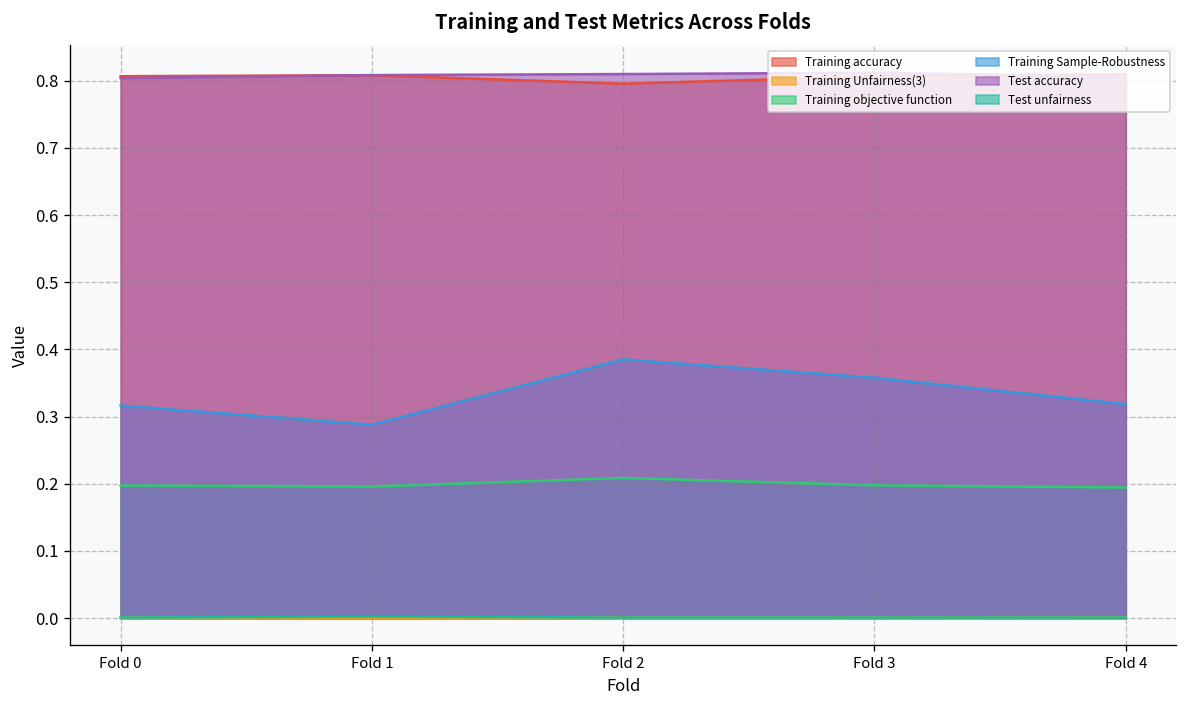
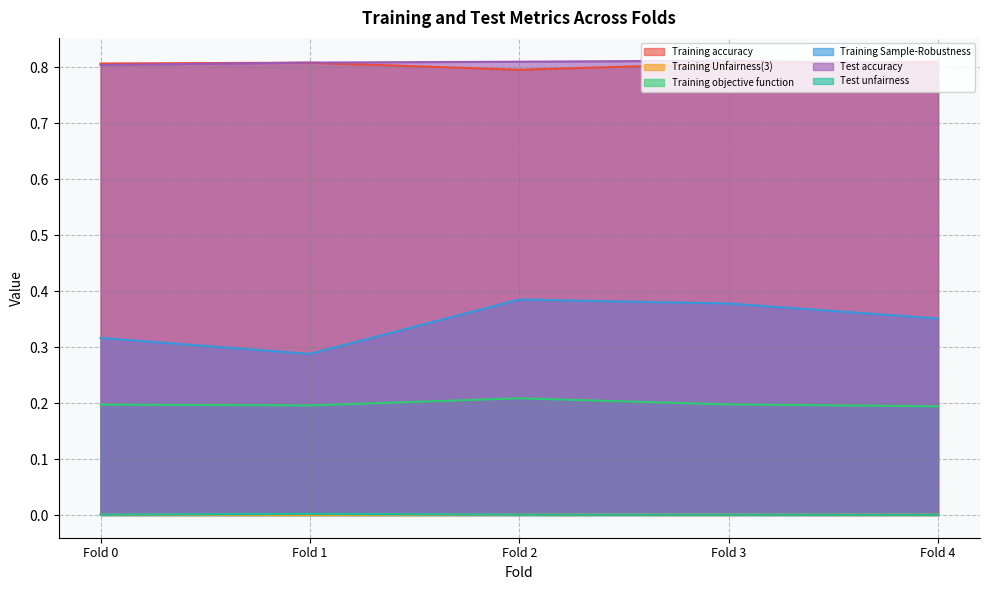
Training Sample-Robustness, Fold 3: 0.36 -> 0.38
Training Sample-Robustness, Fold 4: 0.32 -> 0.35
